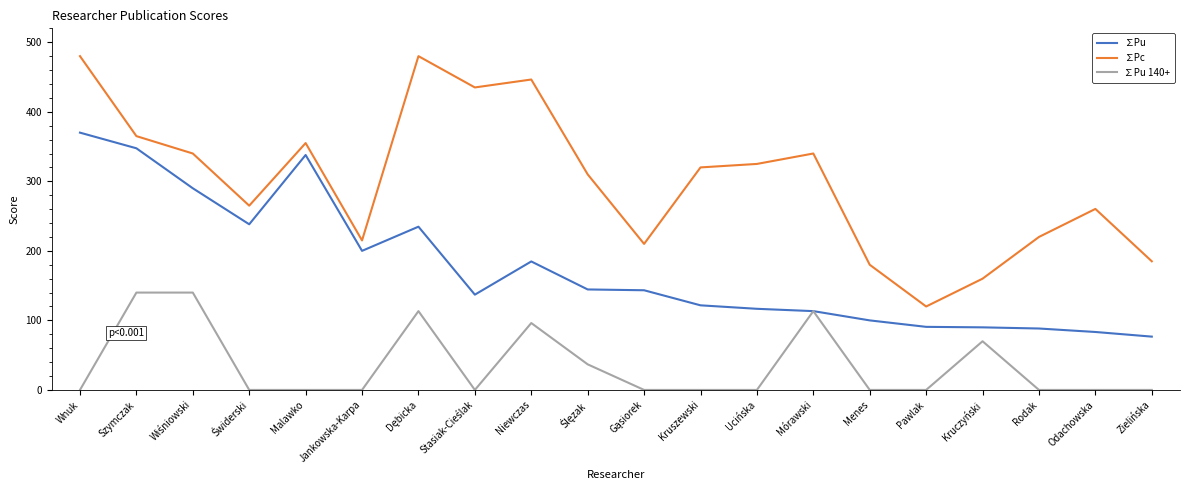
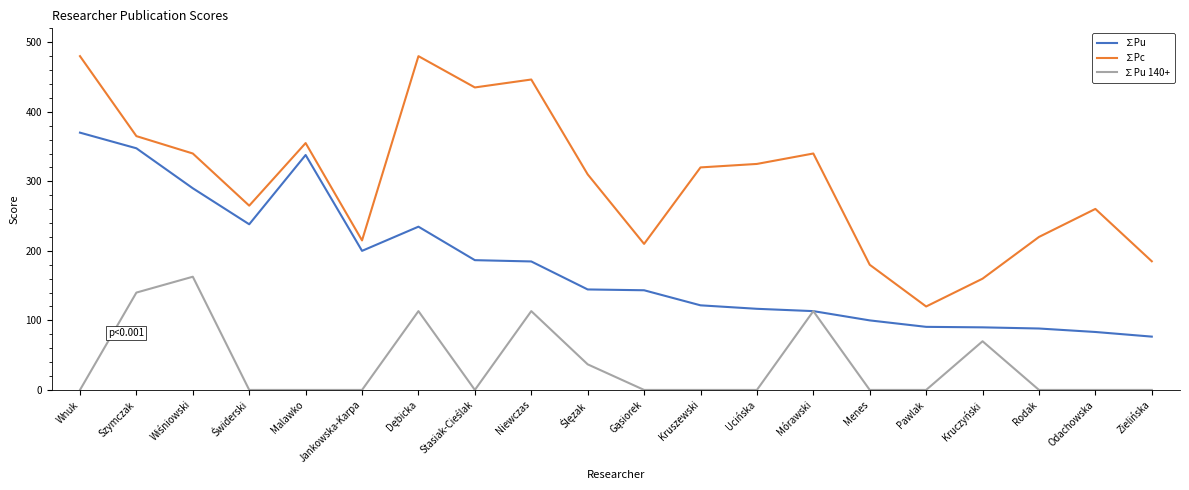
∑Pu 140+, Wiśniowski: 140 -> 160
∑Pu, Stasiak-Cieślak: 140 -> 190
∑Pu 140+, Niewczas: 100 -> 110
